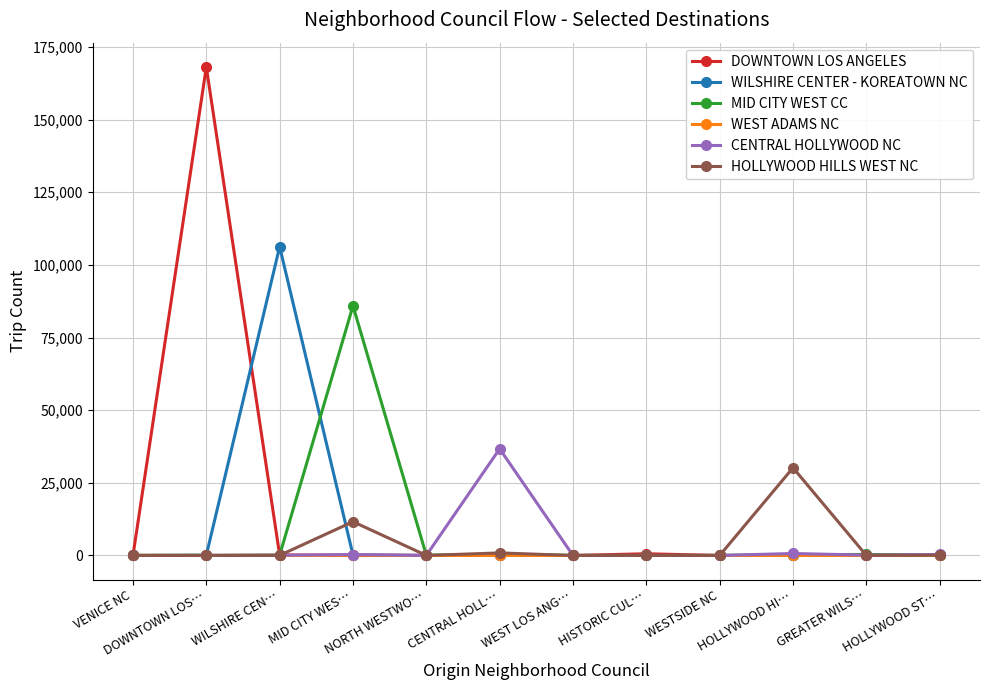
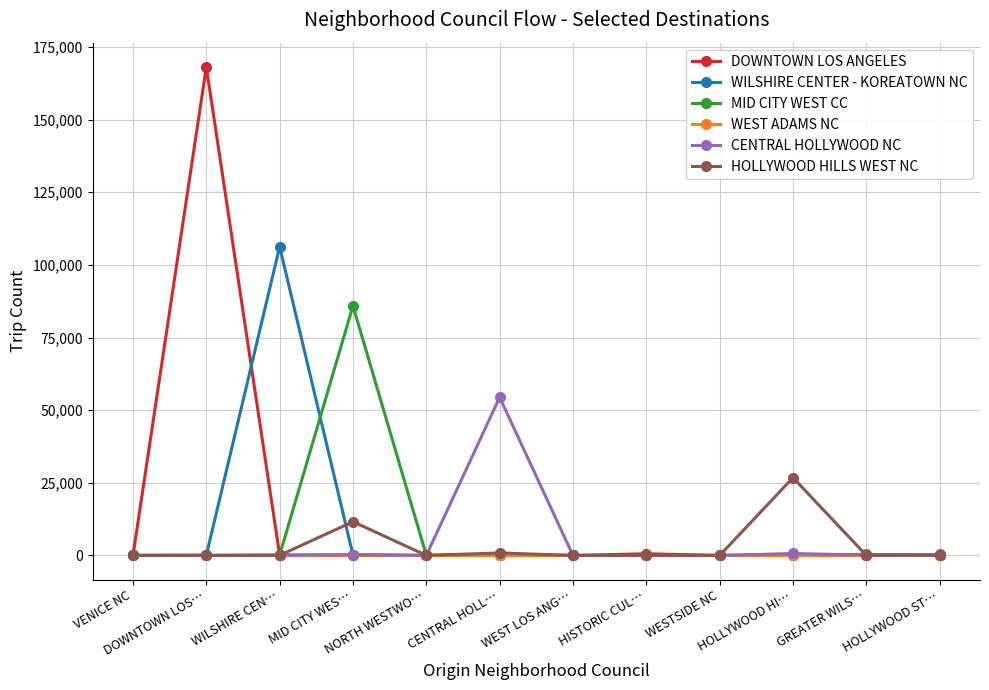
CENTRAL HOLLYWOOD NC, CENTRAL HOLL…: 37,000 -> 54,000
HOLLYWOOD HILLS WEST NC, HOLLYWOOD HI…: 30,000 -> 27,000
